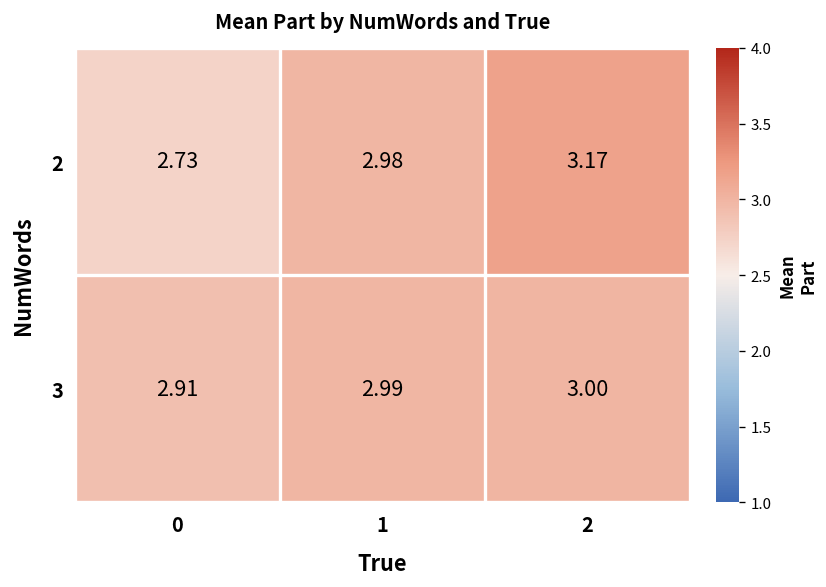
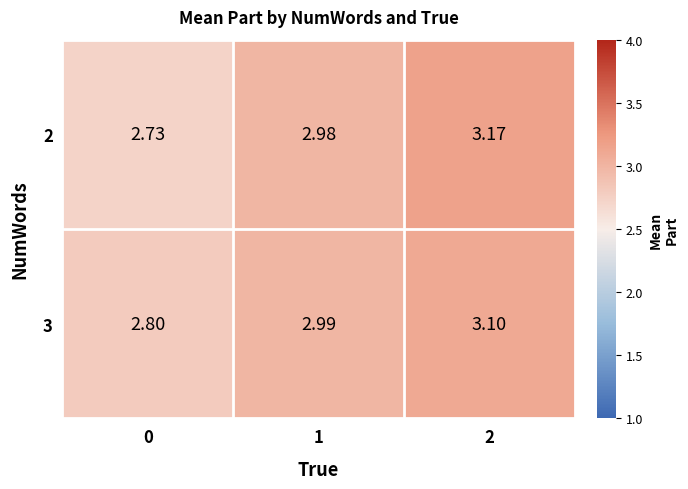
3, 0: 2.91 -> 2.80
3, 2: 3.00 -> 3.10
